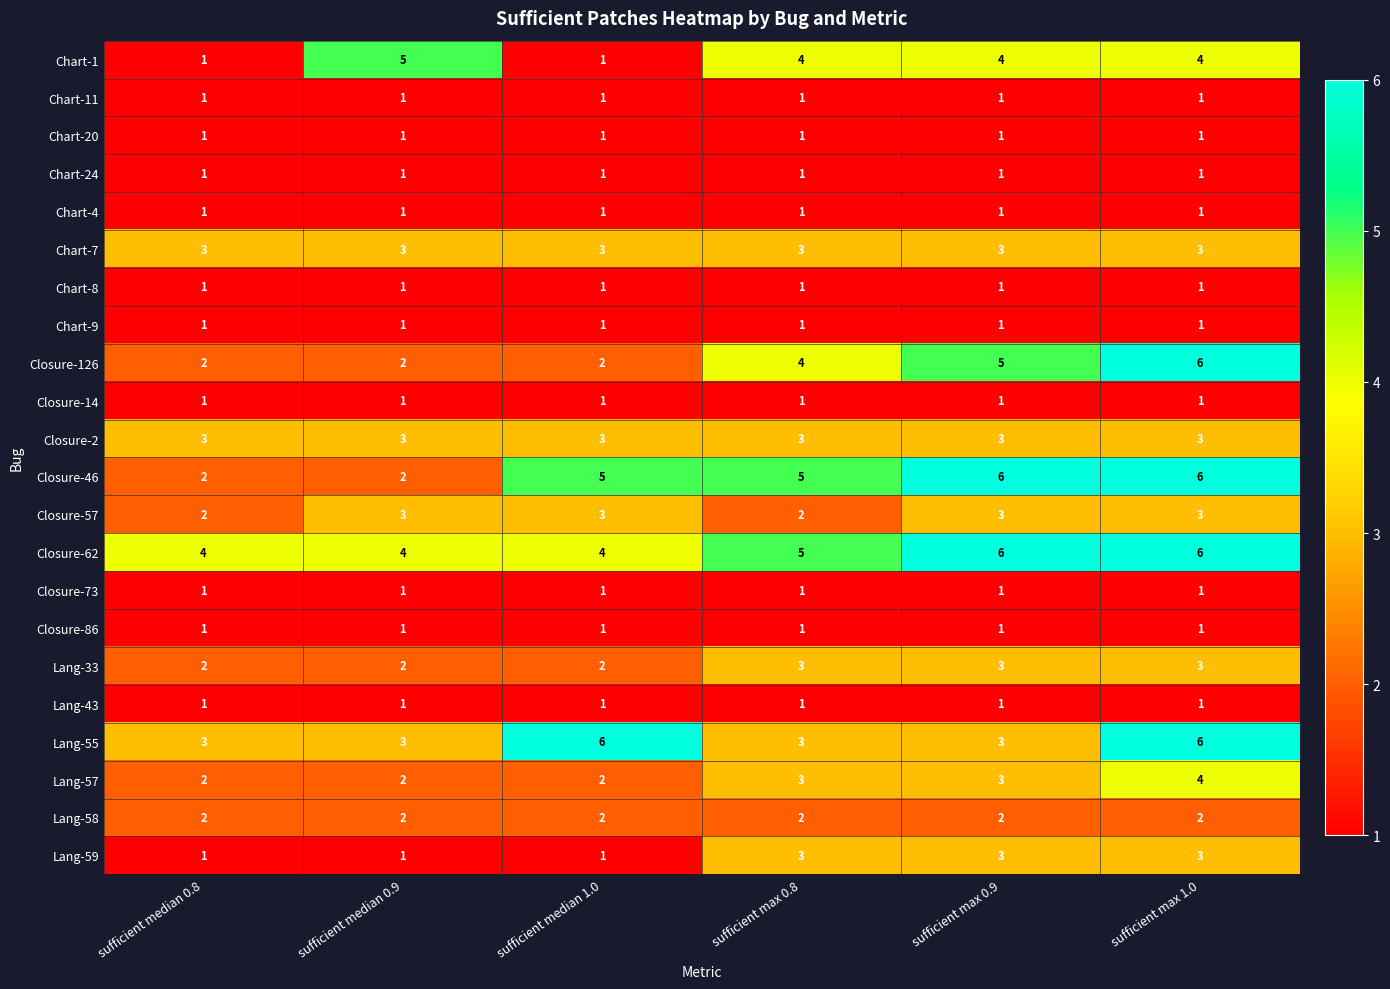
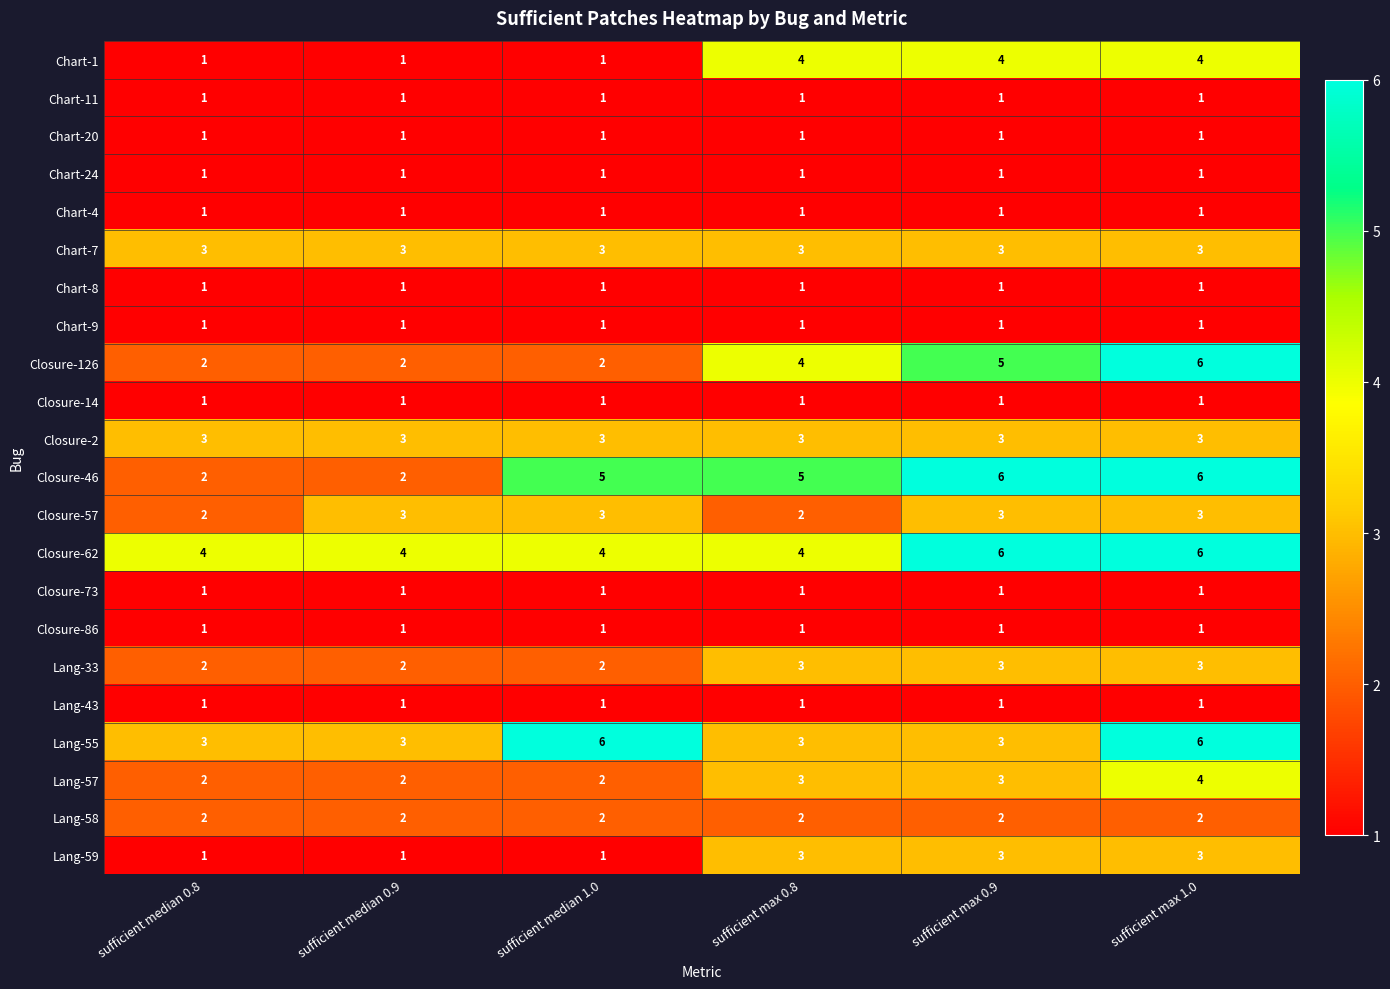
Chart-1, sufficient median 0.9: 5 -> 1
Closure-62, sufficient max 0.8: 5 -> 4
